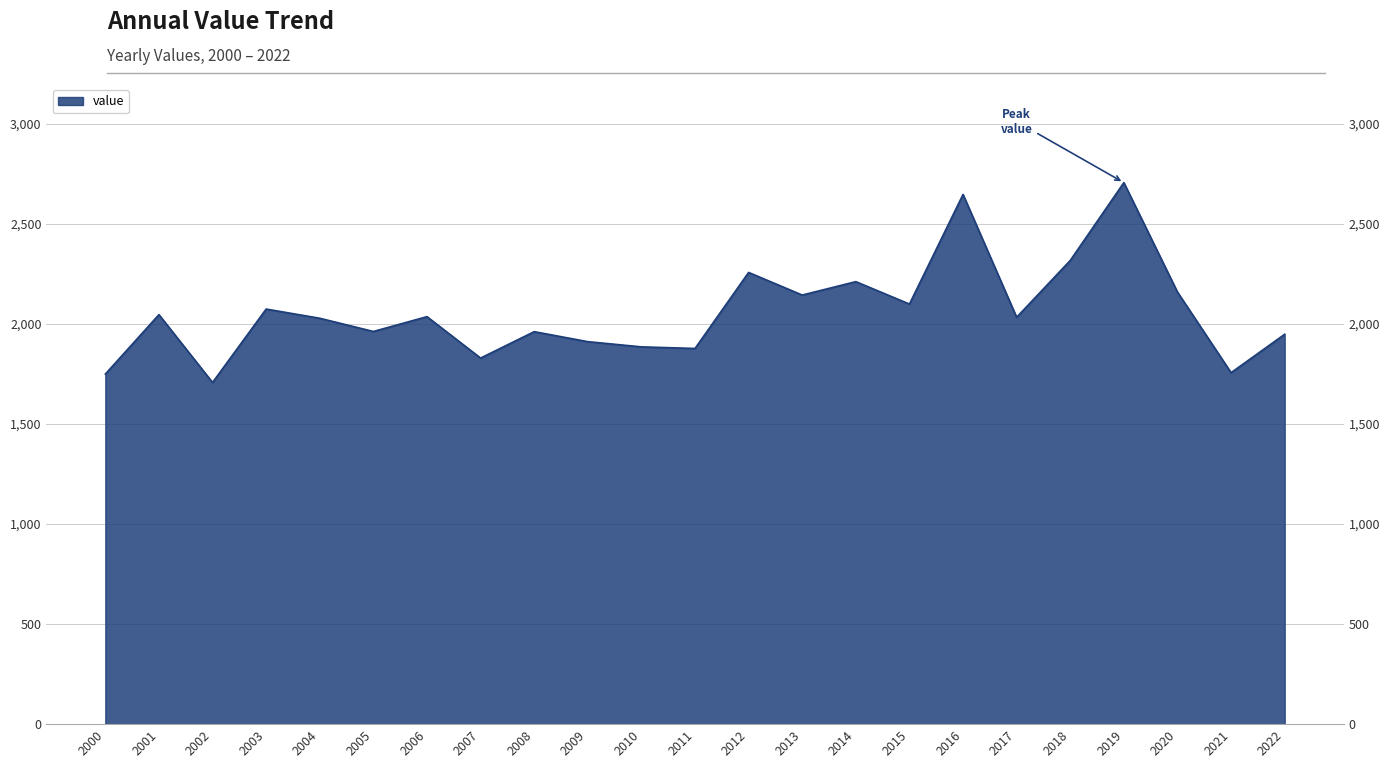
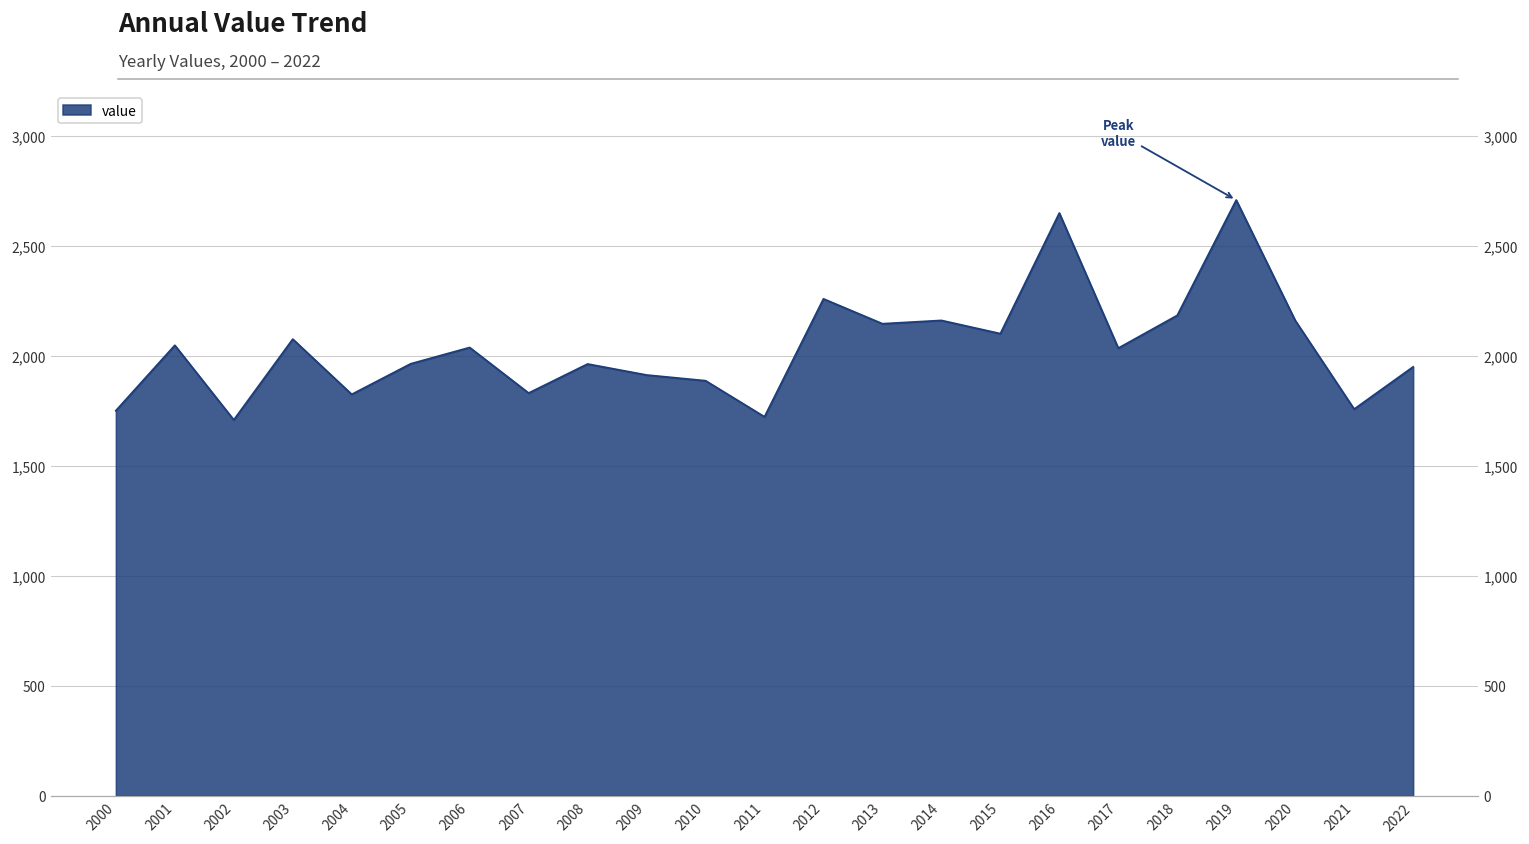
2004: 2,030 -> 1,820
2011: 1,880 -> 1,720
2014: 2,210 -> 2,160
2018: 2,320 -> 2,180
